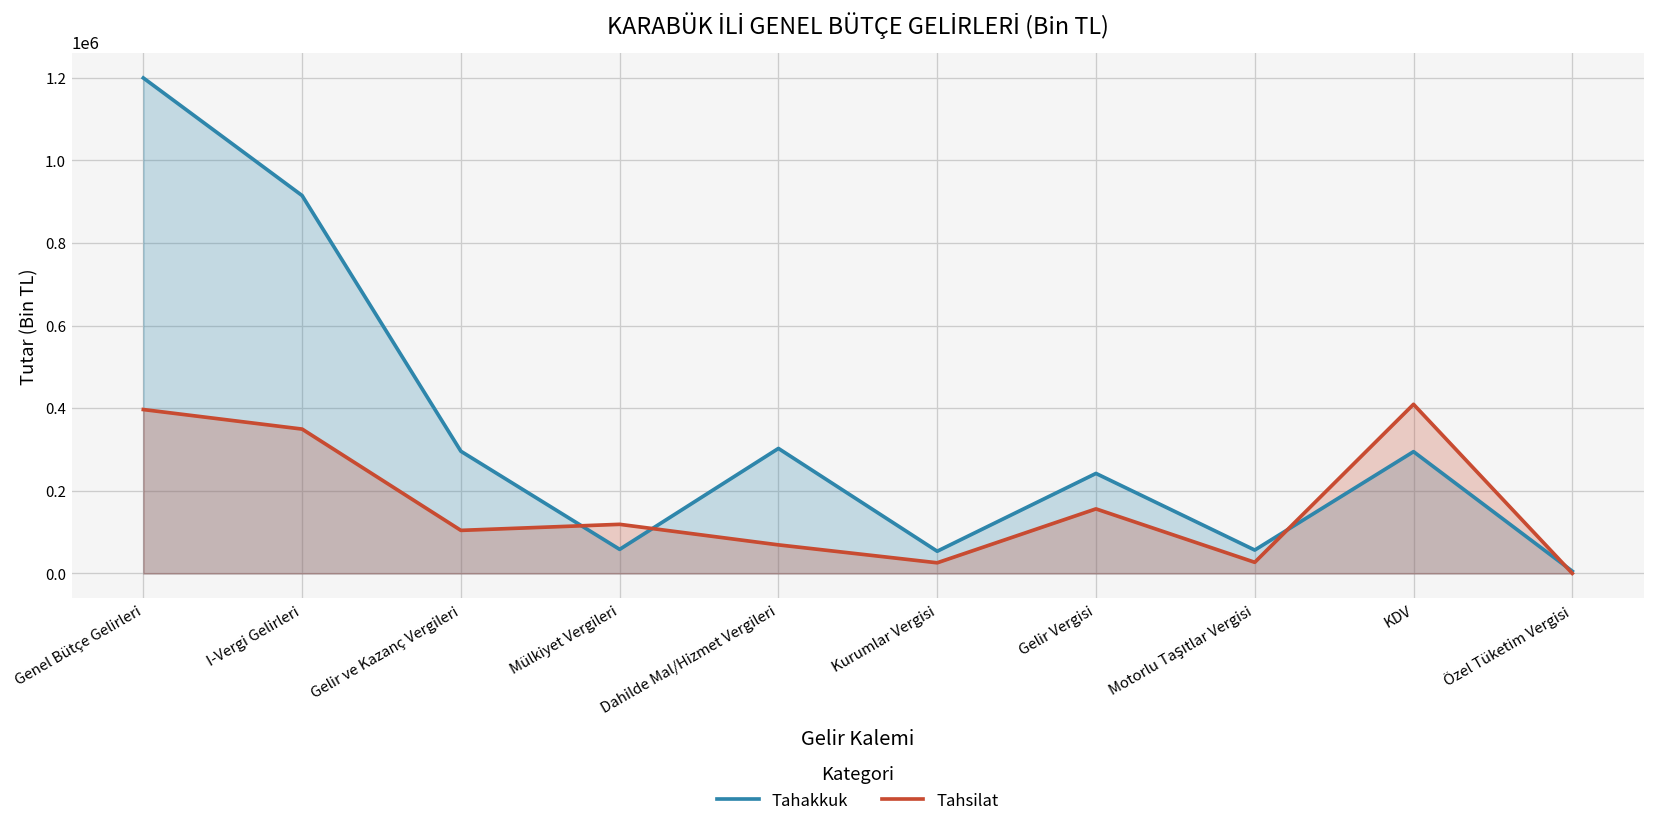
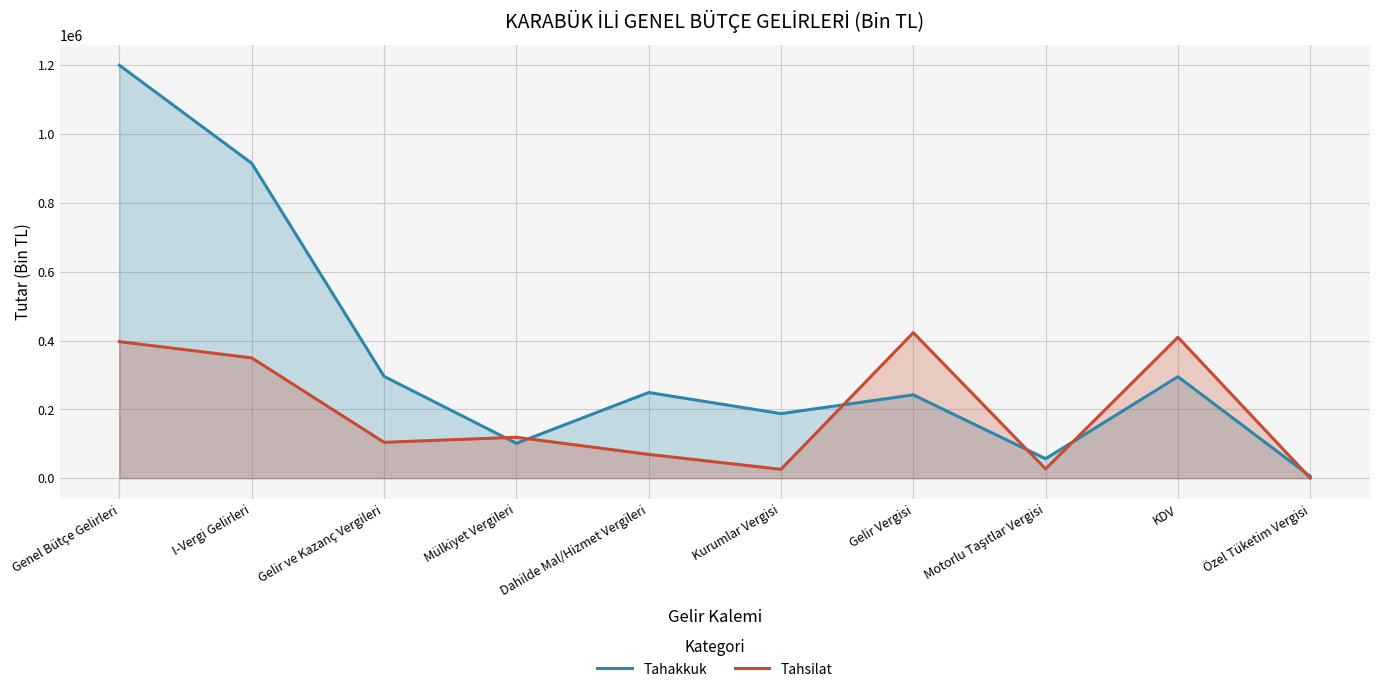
Tahakkuk, Mülkiyet Vergileri: 60000 -> 100000
Tahakkuk, Dahilde Mal/Hizmet Vergileri: 300000 -> 250000
Tahakkuk, Kurumlar Vergisi: 50000 -> 190000
Tahsilat, Gelir Vergisi: 160000 -> 420000
